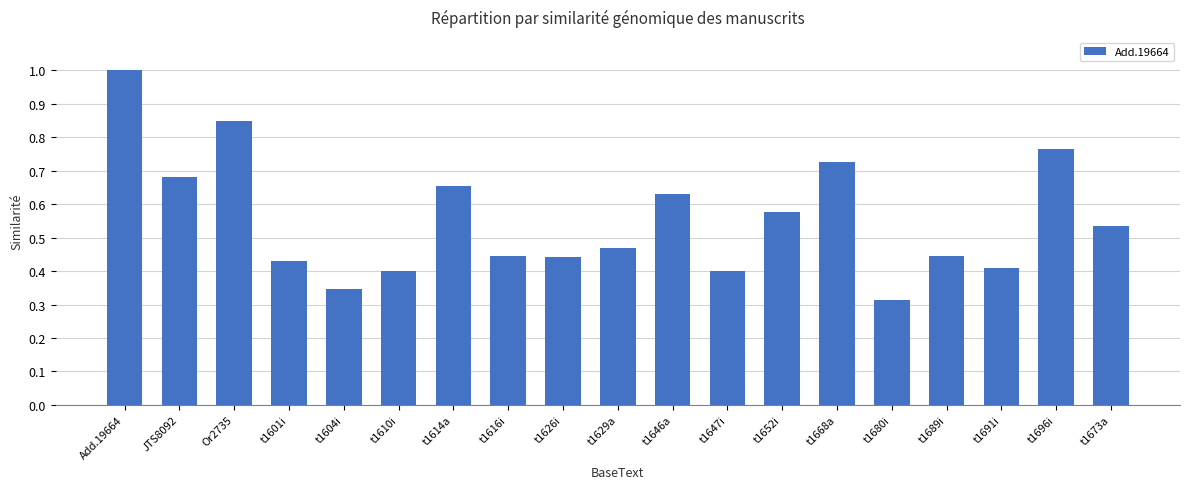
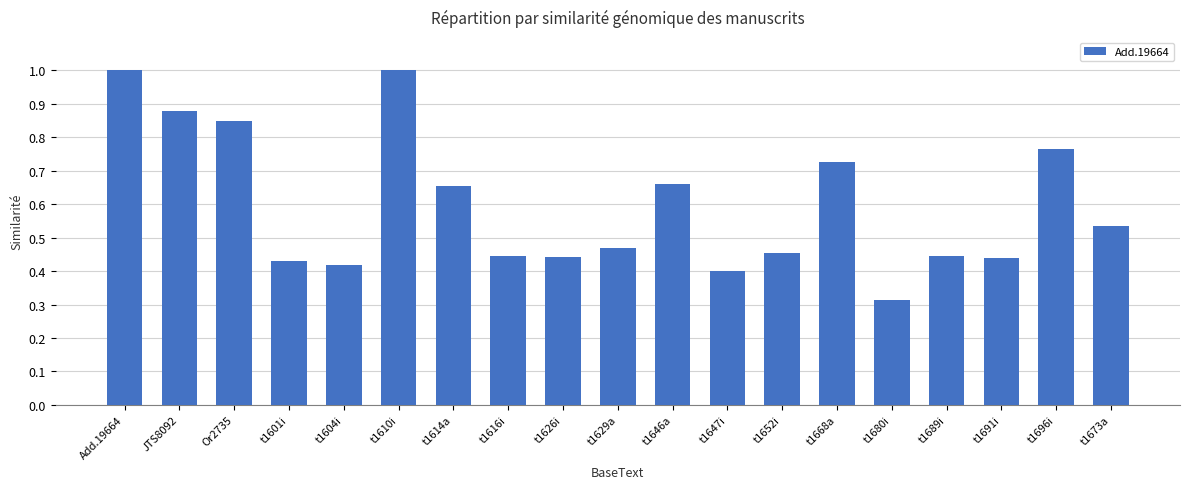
JTS8092: 0.68 -> 0.88
t1604i: 0.35 -> 0.42
t1610i: 0.4 -> 1.0
t1646a: 0.63 -> 0.66
t1652i: 0.58 -> 0.45
t1691i: 0.41 -> 0.44
